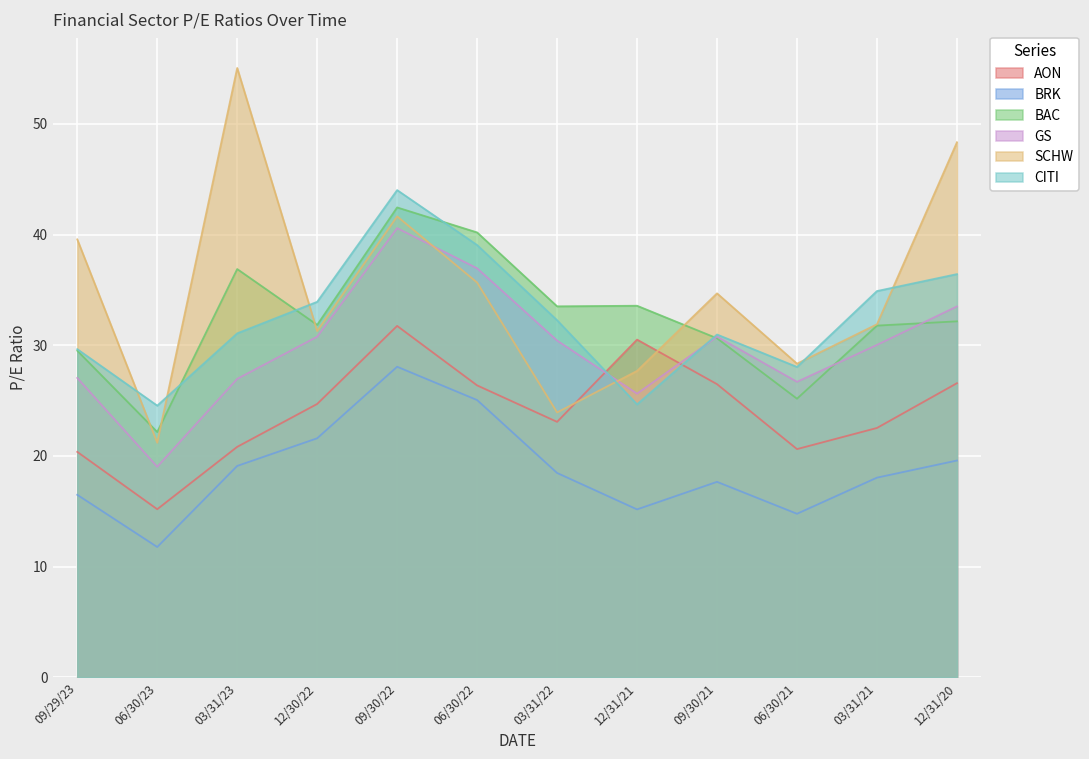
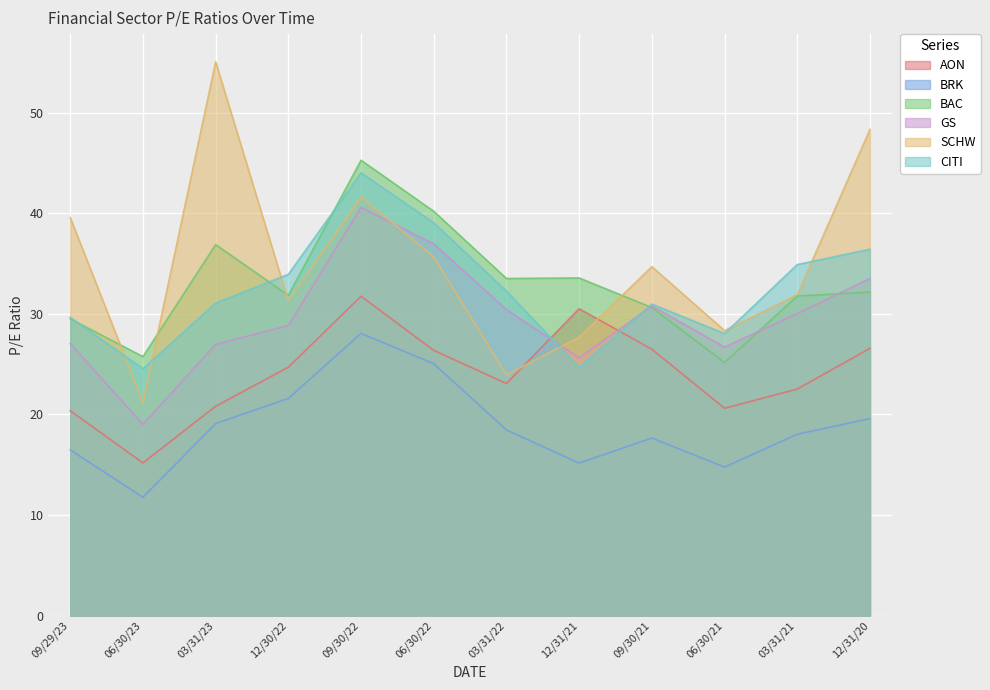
BAC, 06/30/23: 22.2 -> 25.7
GS, 12/30/22: 30.8 -> 28.8
BAC, 09/30/22: 42.5 -> 45.3
